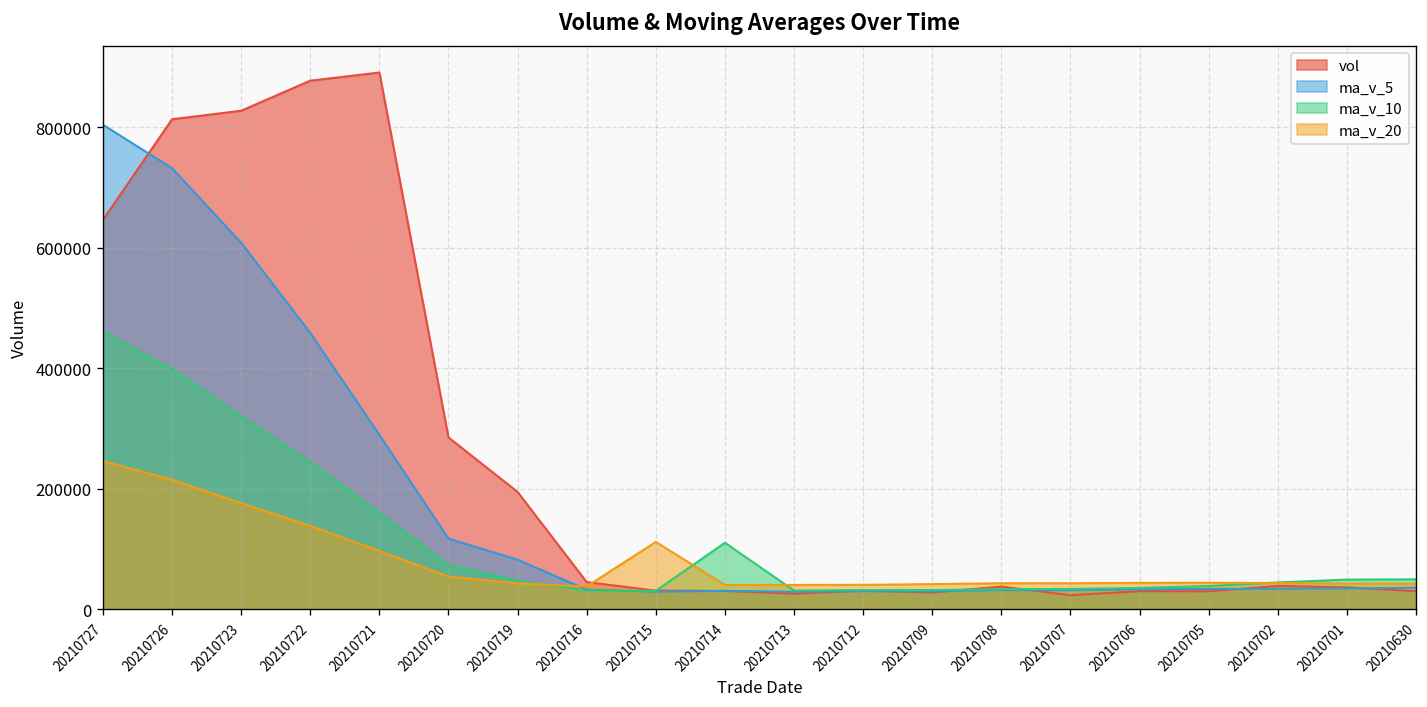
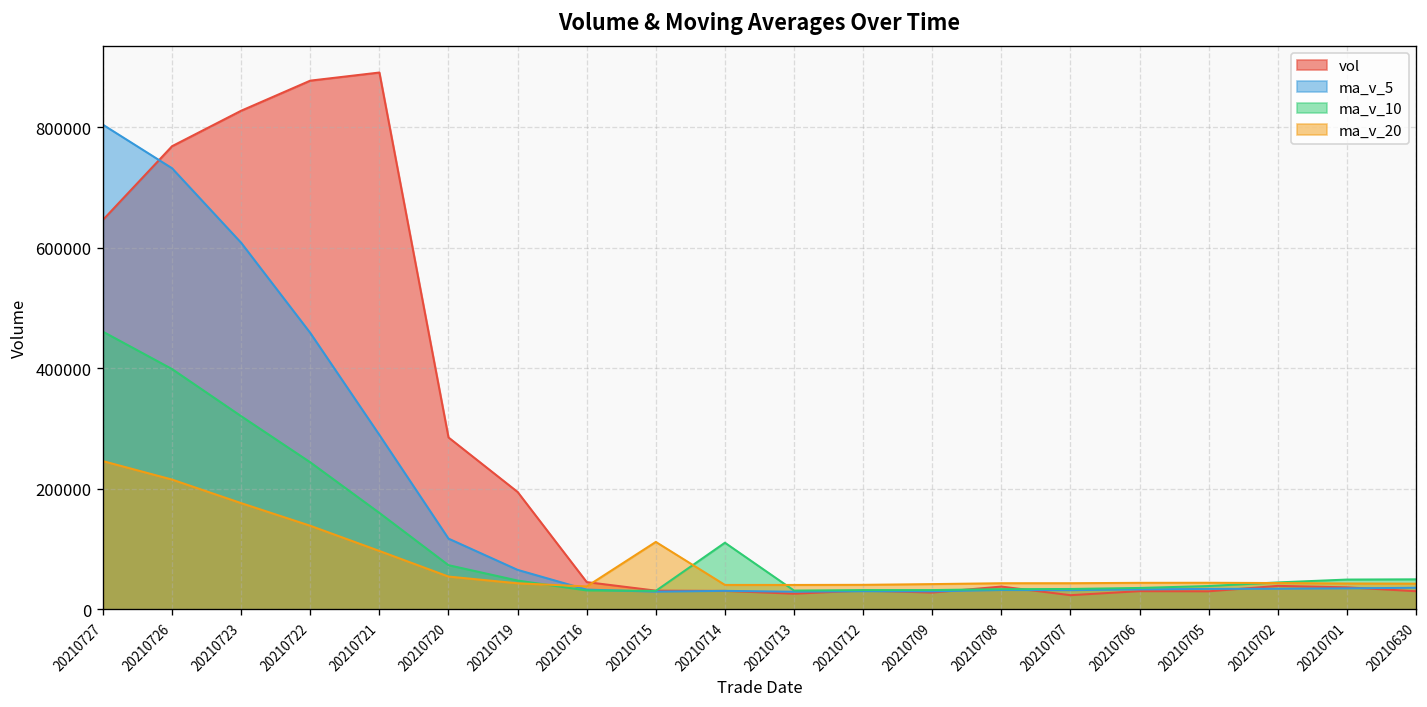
vol, 20210726: 810000 -> 770000
ma_v_5, 20210719: 80000 -> 70000
